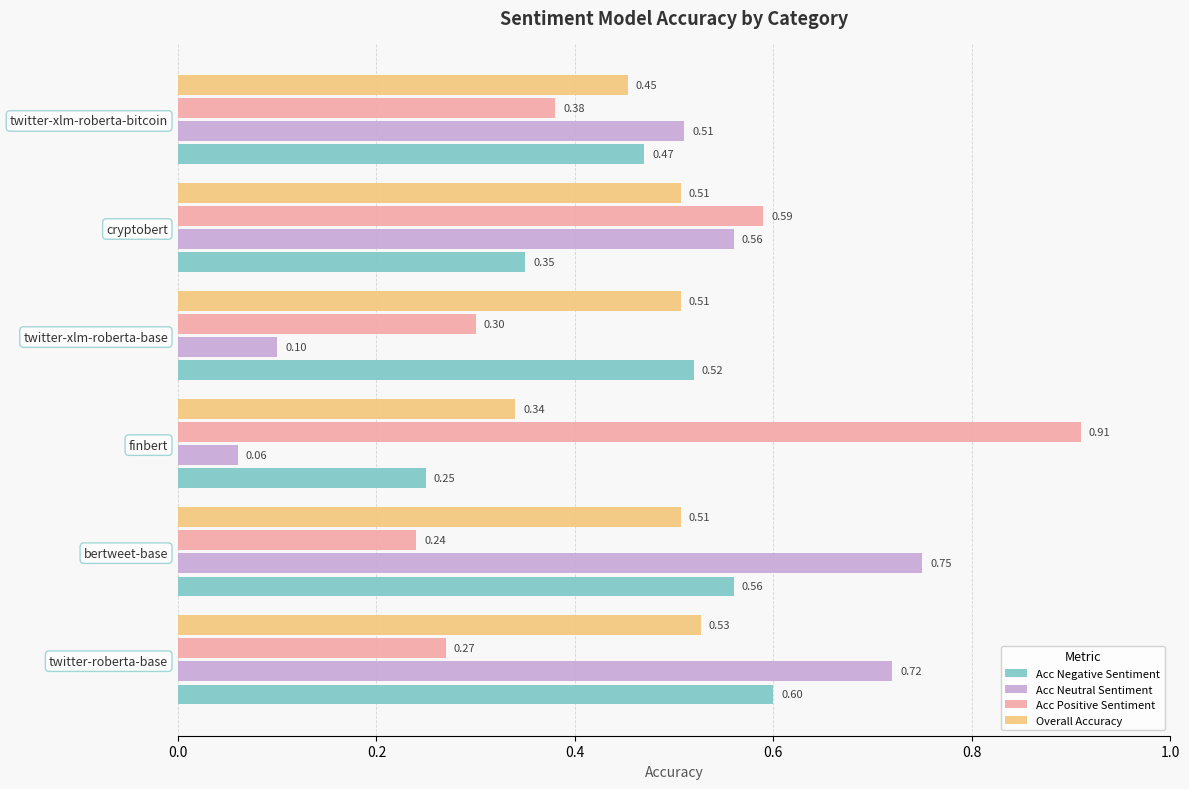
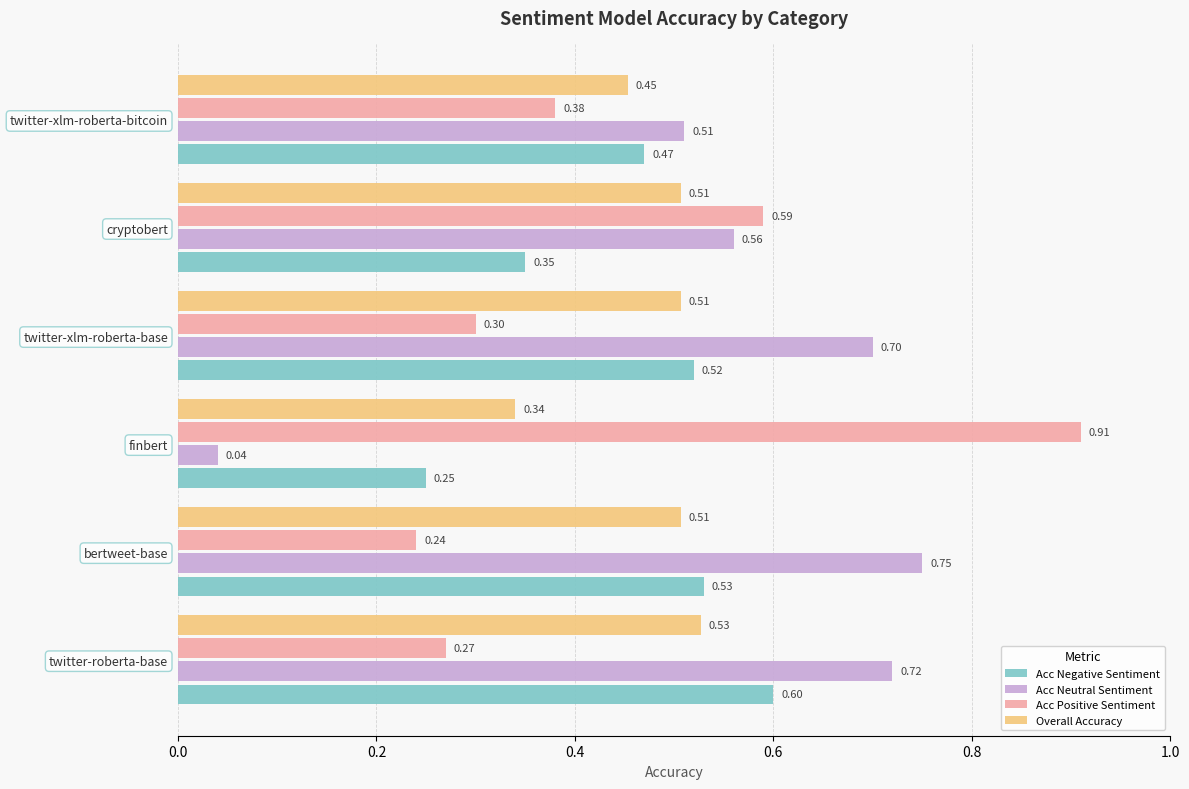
Acc Neutral Sentiment, twitter-xlm-roberta-base: 0.10 -> 0.70
Acc Neutral Sentiment, finbert: 0.06 -> 0.04
Acc Negative Sentiment, bertweet-base: 0.56 -> 0.53
